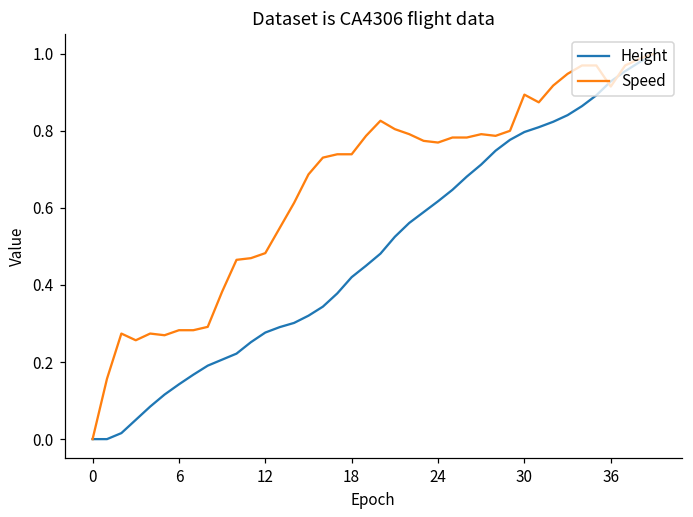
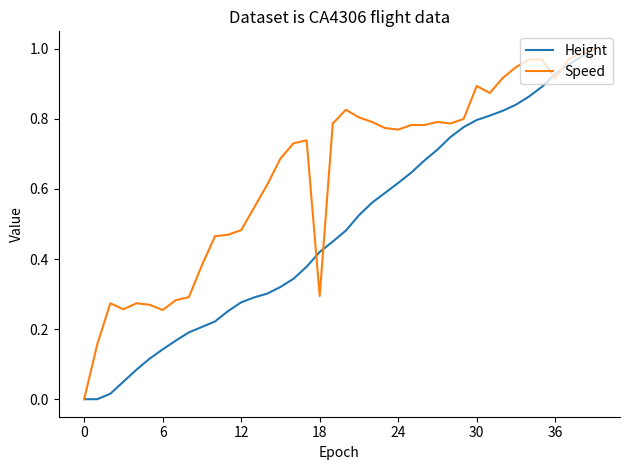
Speed, 6: 0.28 -> 0.25
Speed, 18: 0.74 -> 0.29
